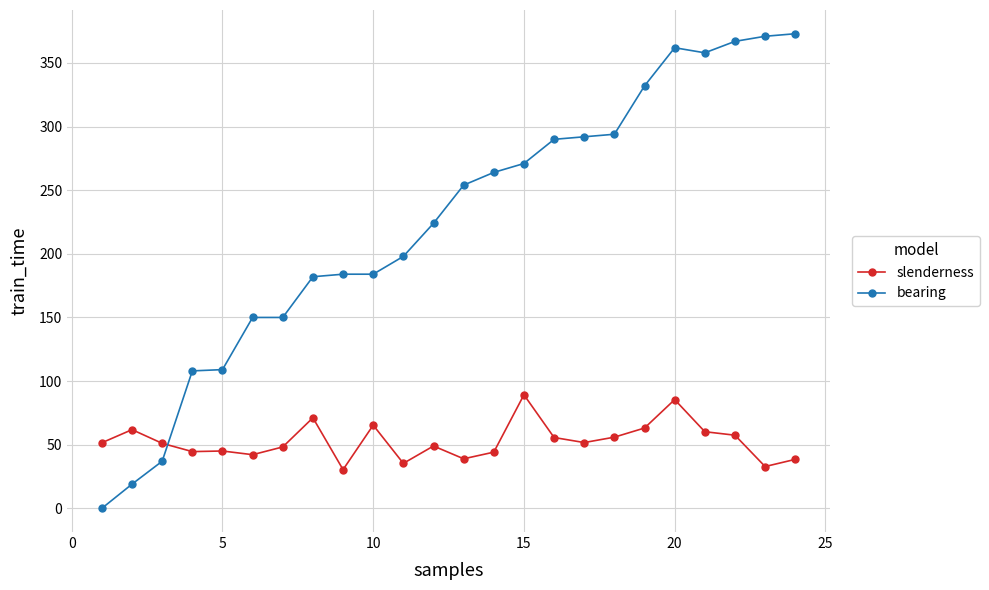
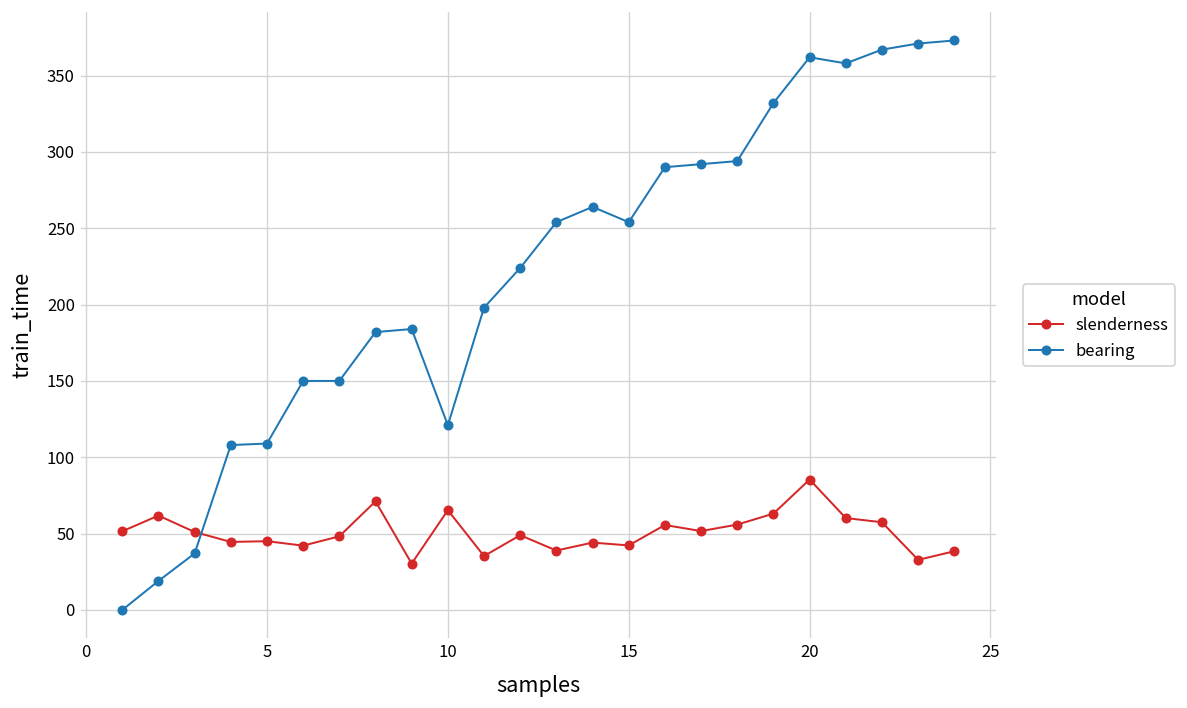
bearing, 10: 184 -> 121
slenderness, 15: 89 -> 42
bearing, 15: 271 -> 254
